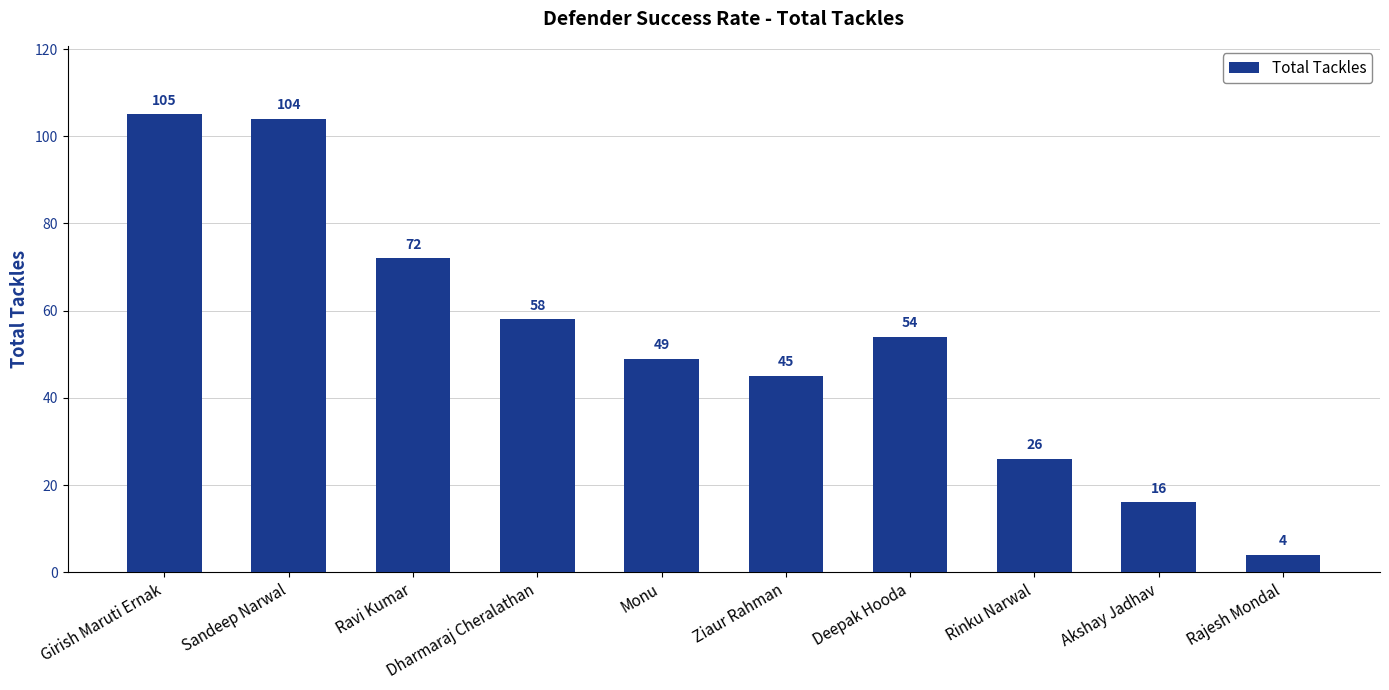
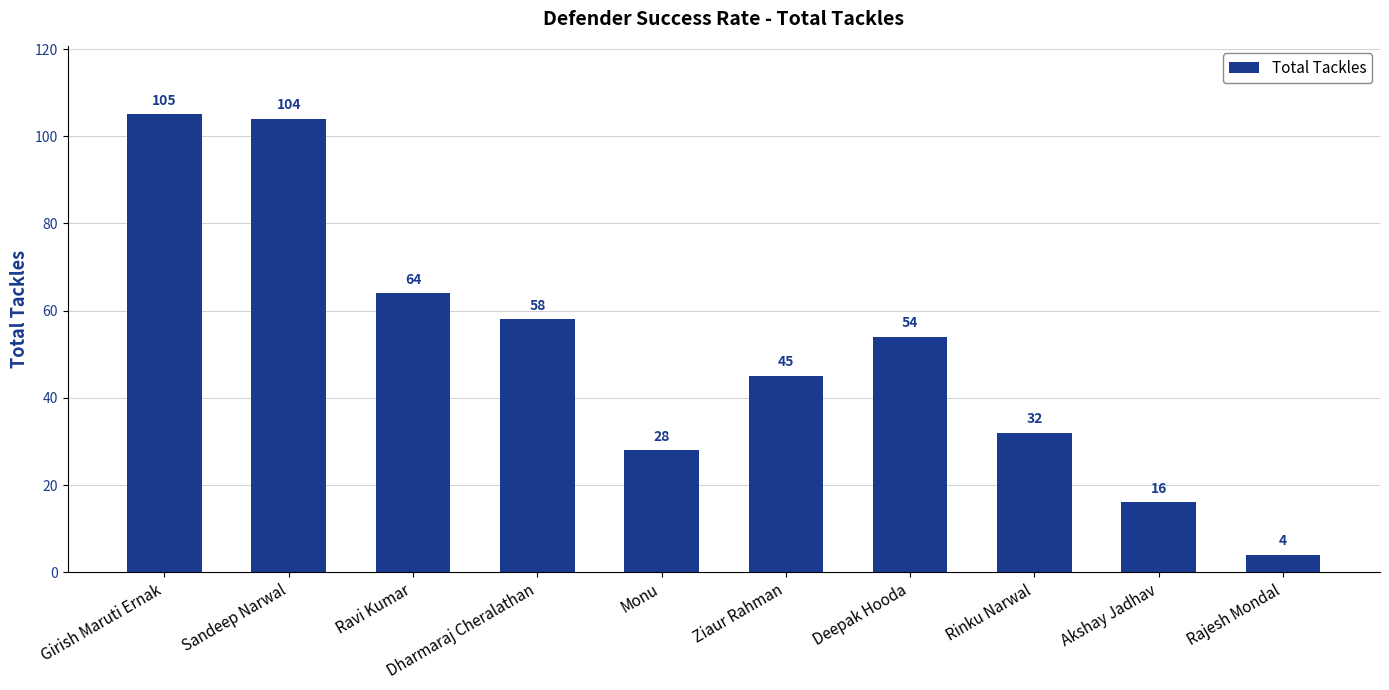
Ravi Kumar: 72 -> 64
Monu: 49 -> 28
Rinku Narwal: 26 -> 32
